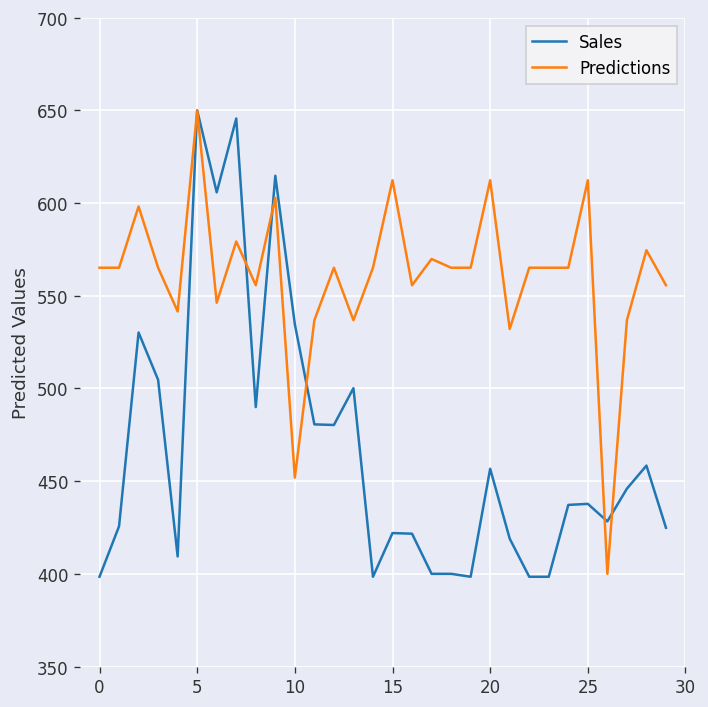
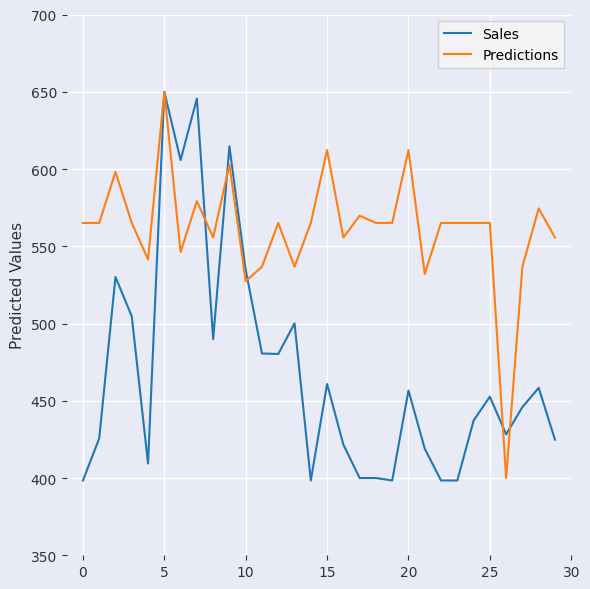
Predictions, 10: 452 -> 527
Sales, 15: 422 -> 461
Sales, 25: 438 -> 453
Predictions, 25: 612 -> 565
